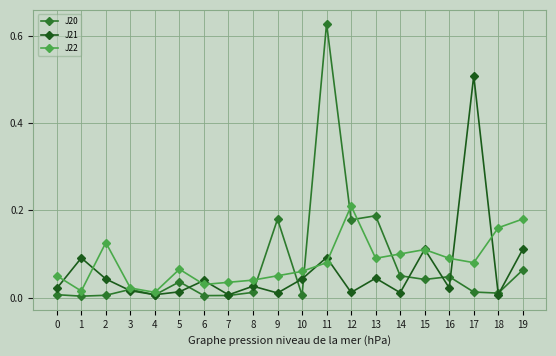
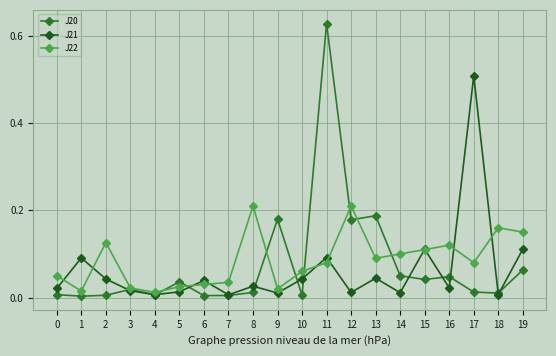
J22, 5: 0.07 -> 0.03
J22, 8: 0.04 -> 0.21
J22, 9: 0.05 -> 0.02
J22, 16: 0.09 -> 0.12
J22, 19: 0.18 -> 0.15
